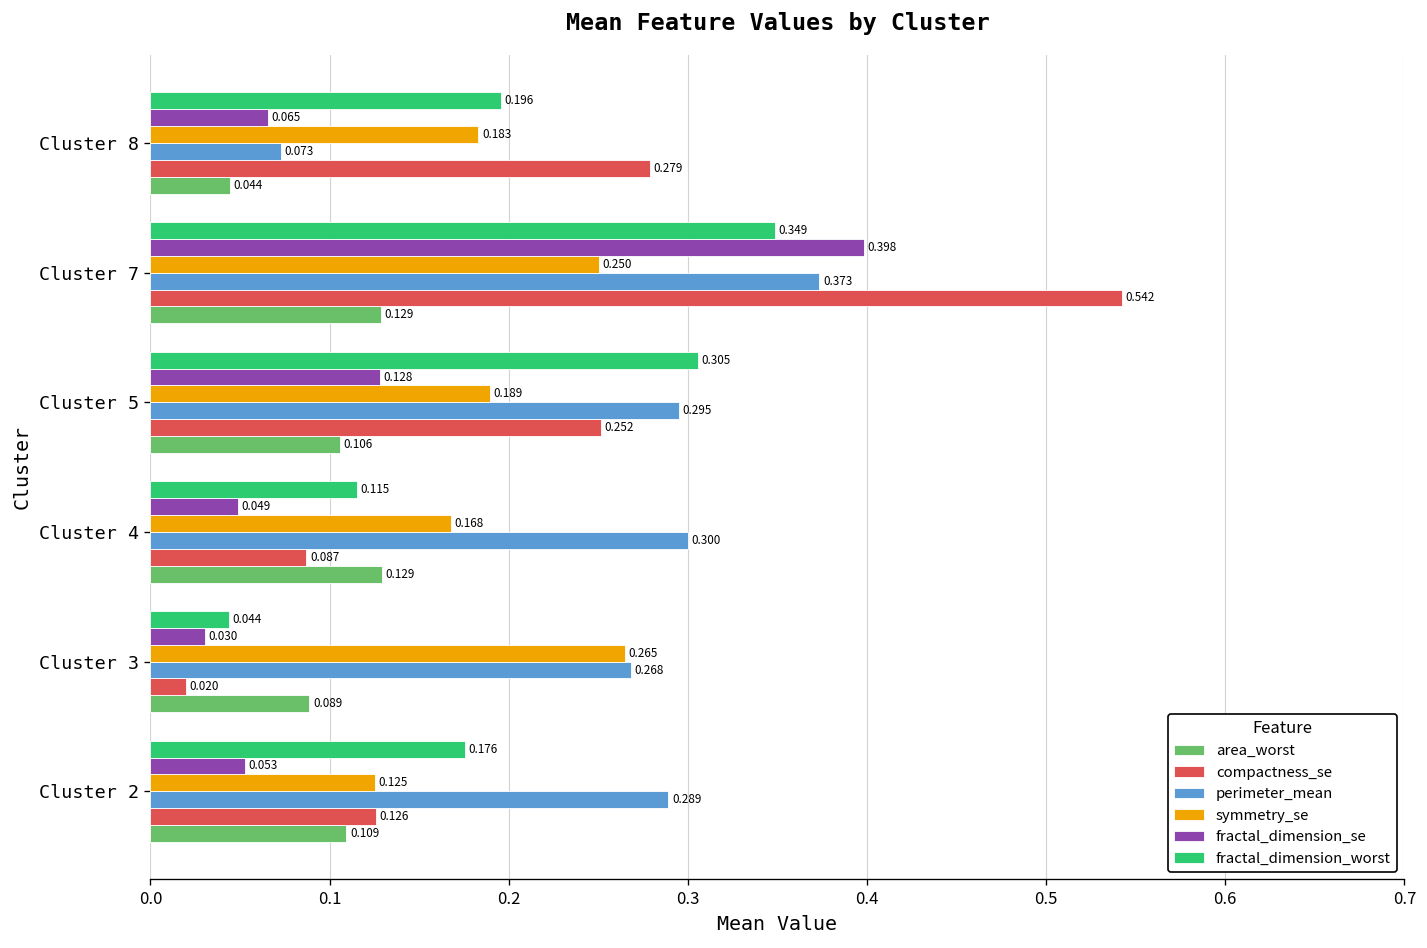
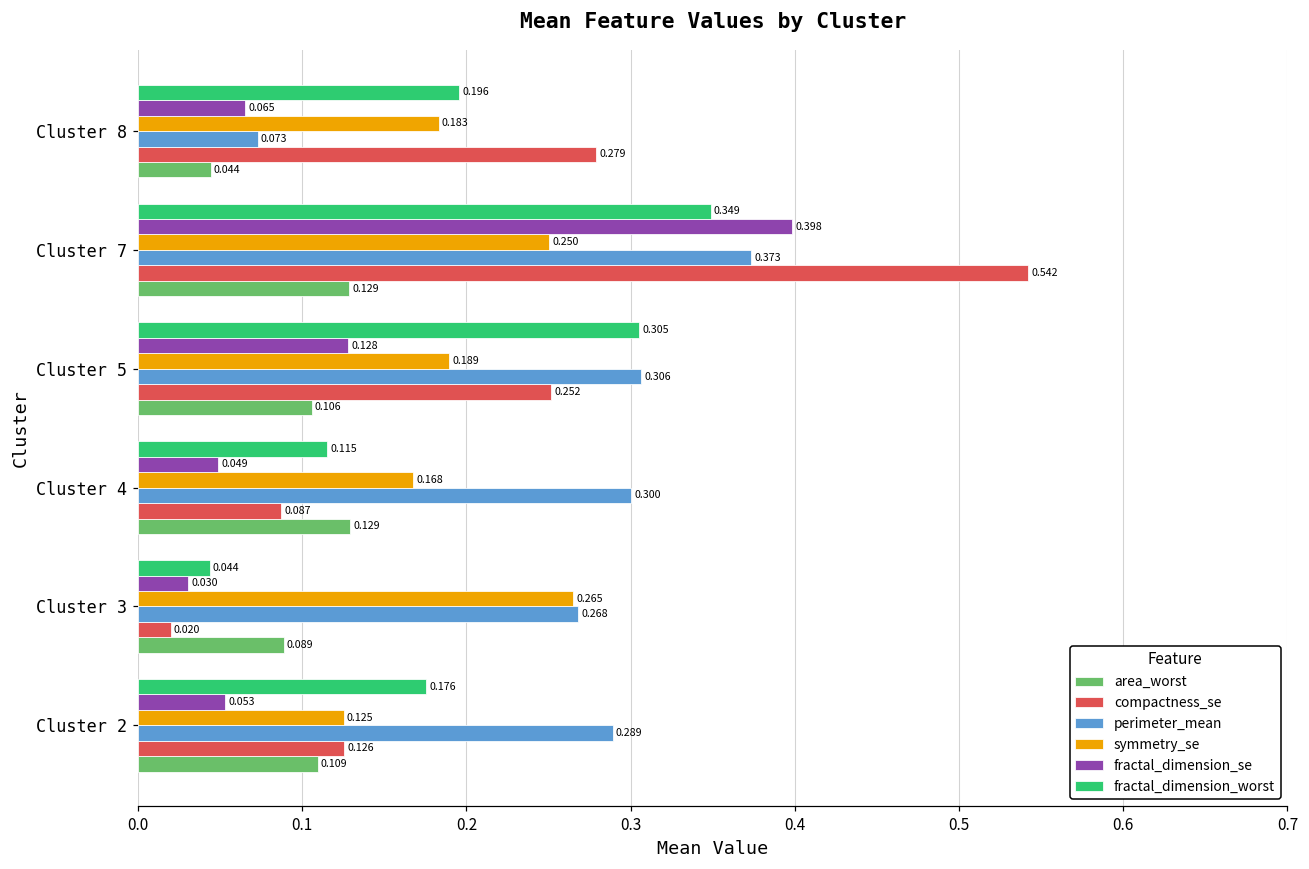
perimeter_mean, Cluster 5: 0.295 -> 0.306
